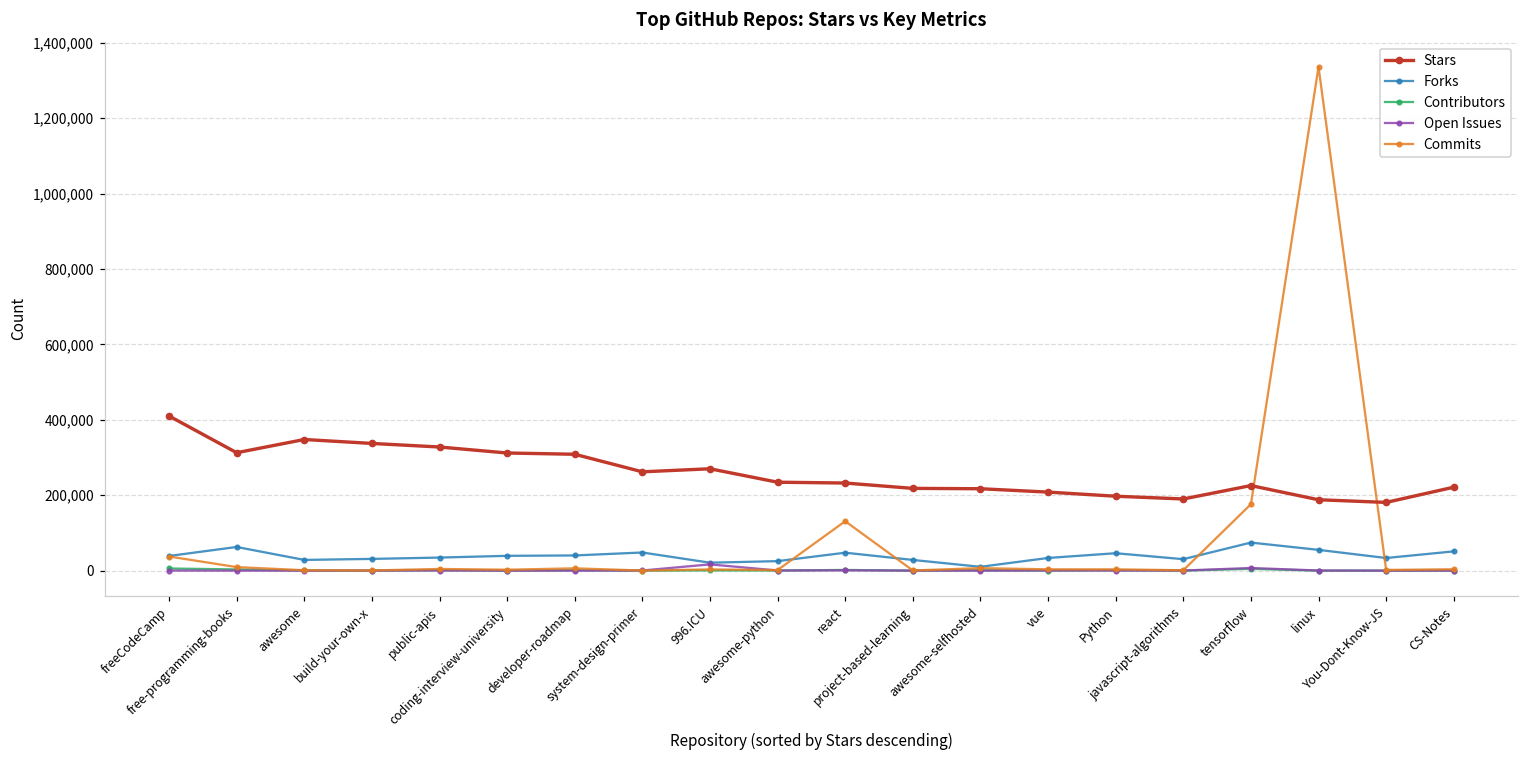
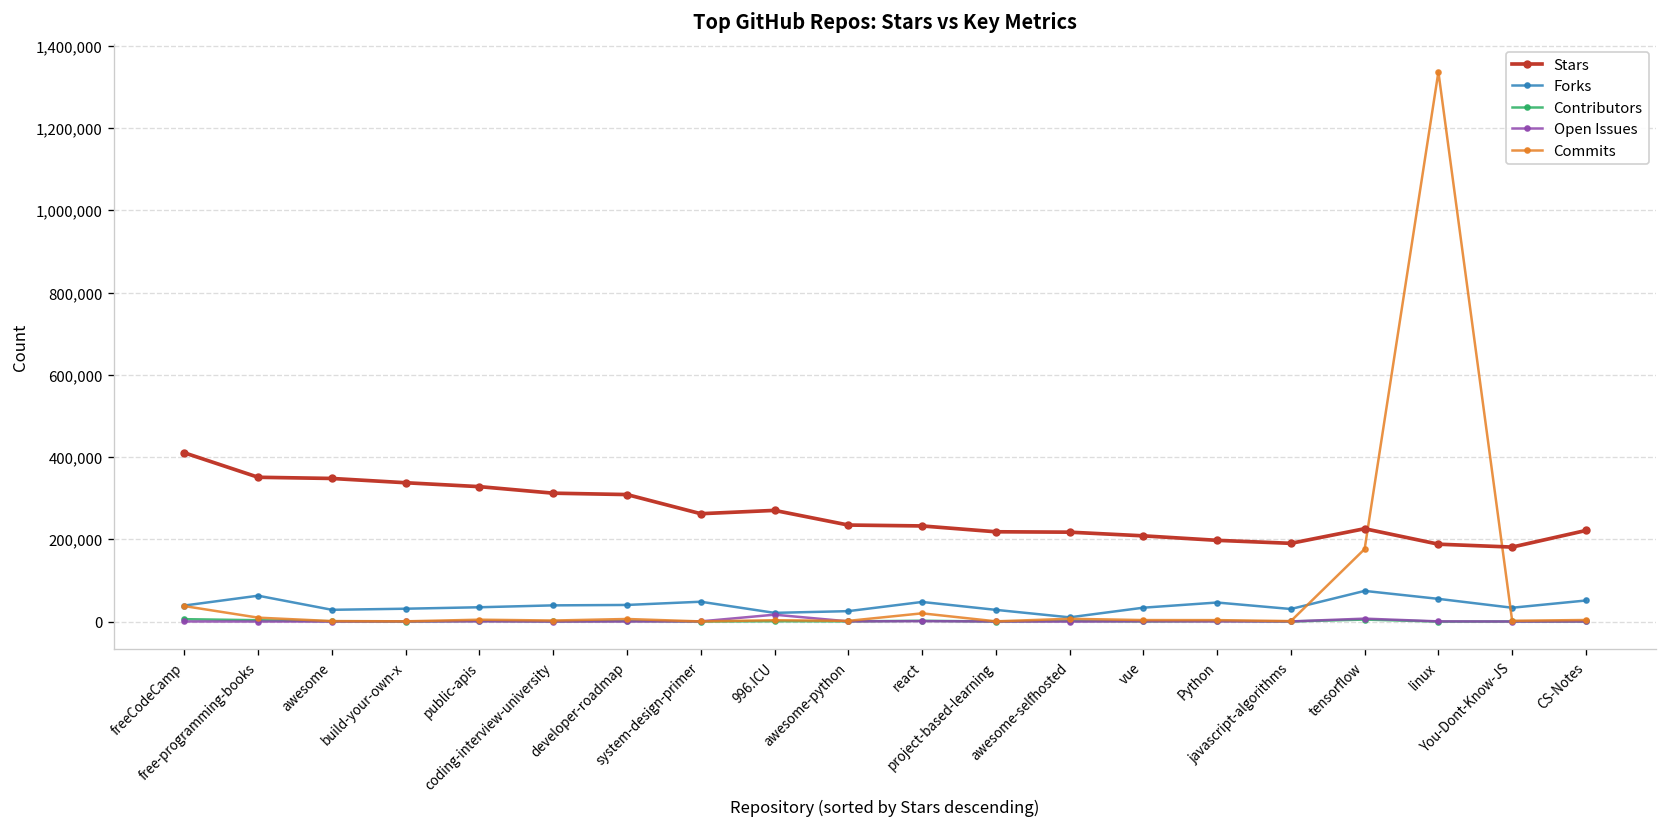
Stars, free-programming-books: 310,000 -> 350,000
Commits, react: 130,000 -> 20,000
